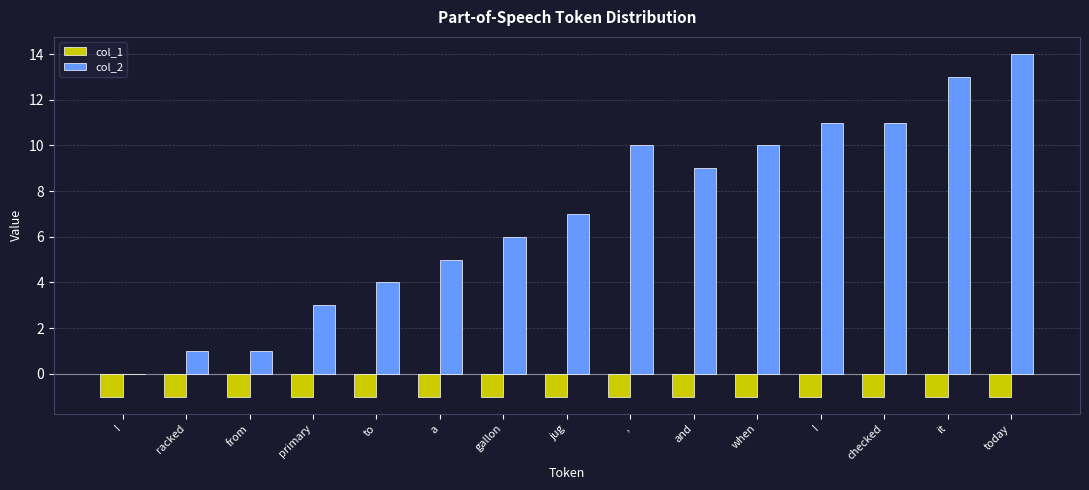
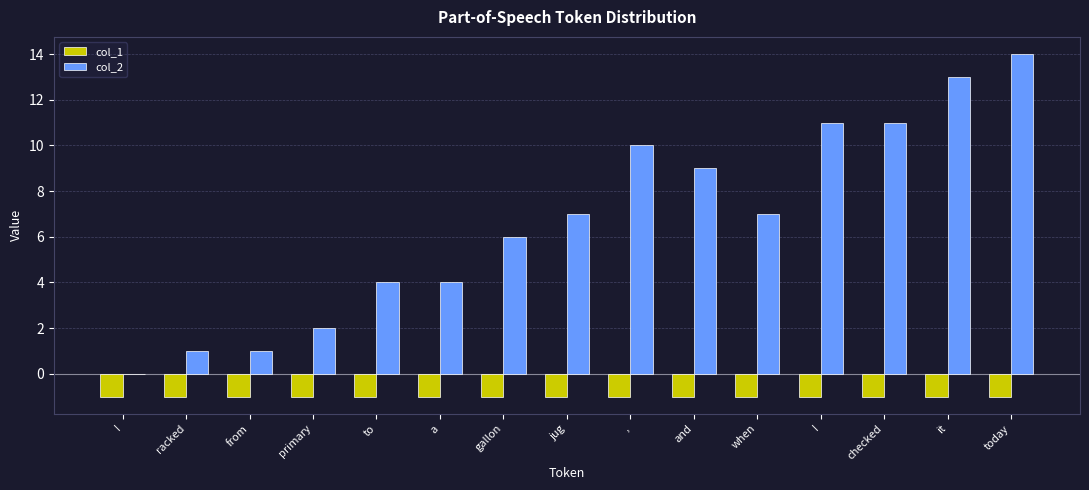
col_2, primary: 3 -> 2
col_2, a: 5 -> 4
col_2, when: 10 -> 7
